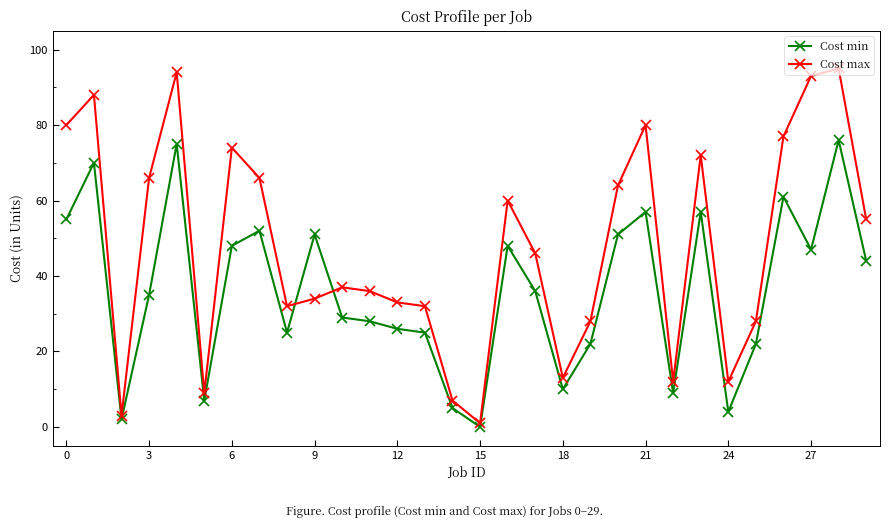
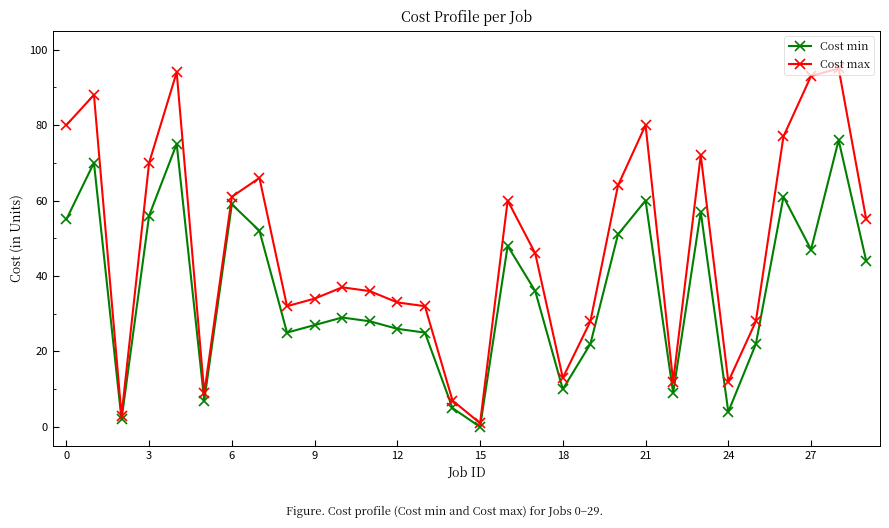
Cost min, 3: 35 -> 56
Cost max, 3: 66 -> 70
Cost min, 6: 48 -> 59
Cost max, 6: 74 -> 61
Cost min, 9: 51 -> 27
Cost min, 21: 57 -> 60
